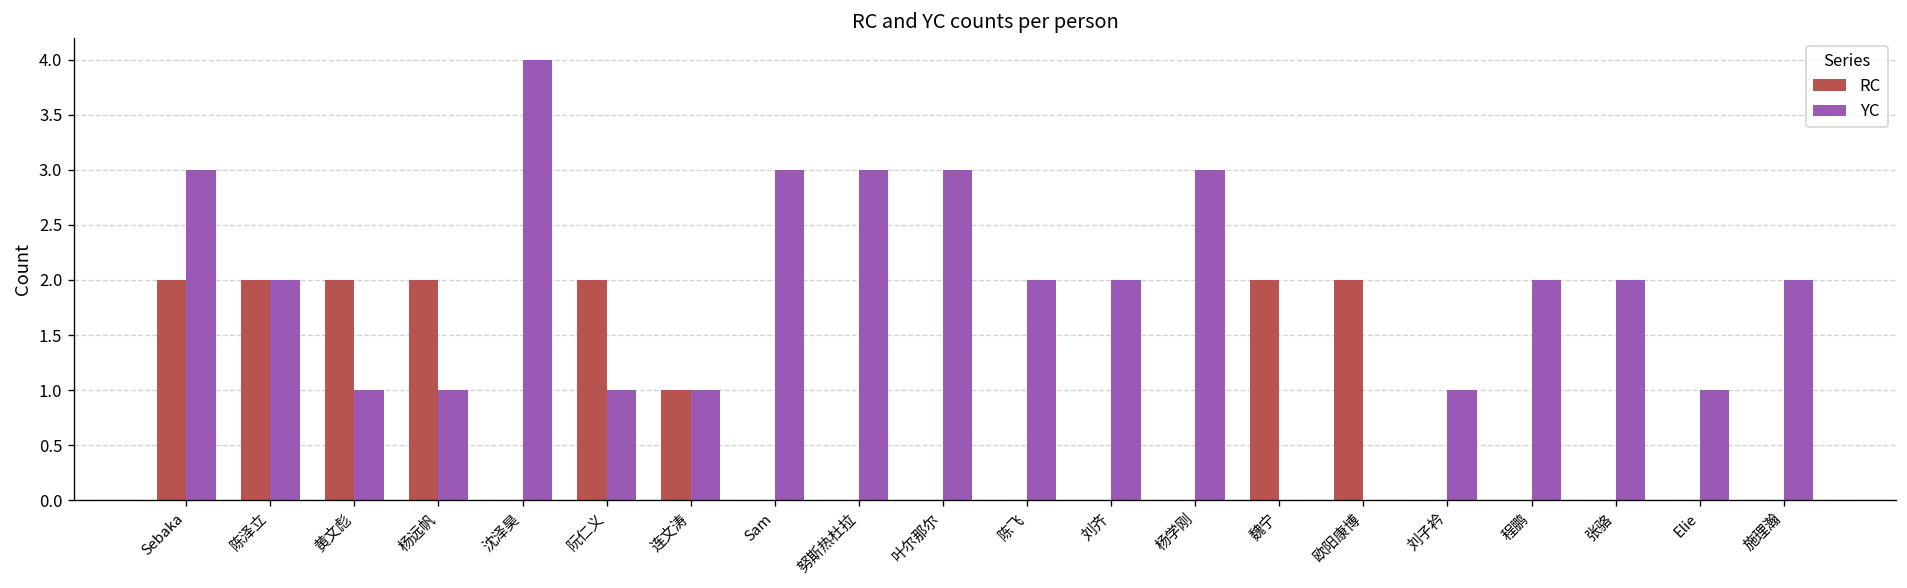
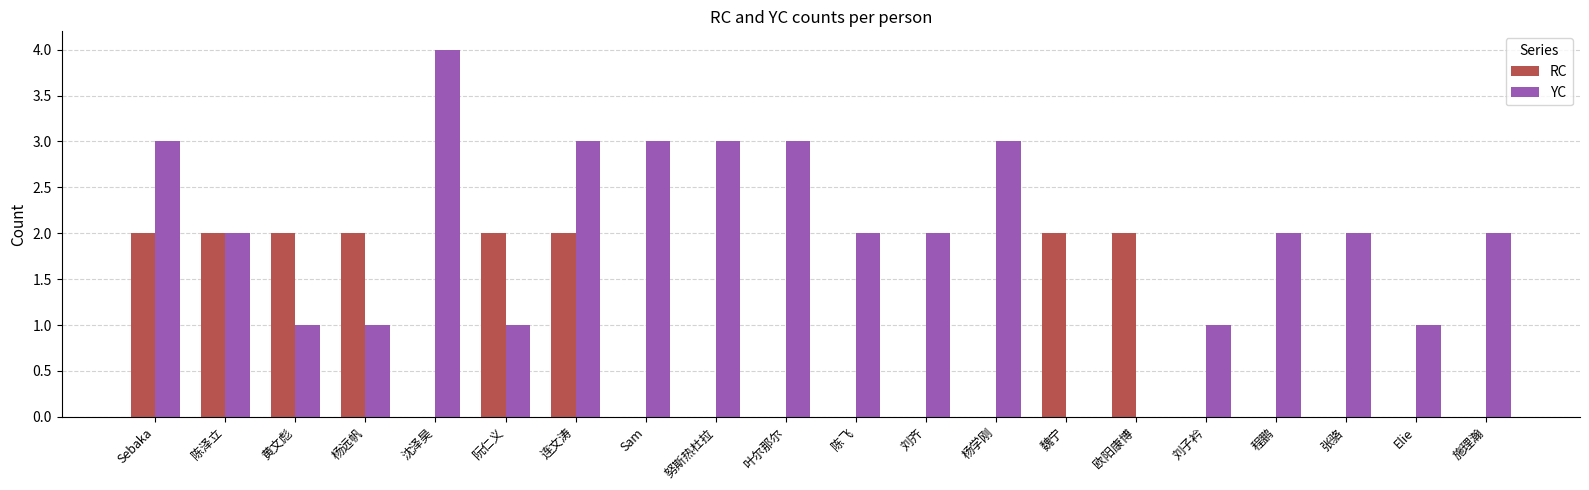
RC, 连文涛: 1 -> 2
YC, 连文涛: 1 -> 3
